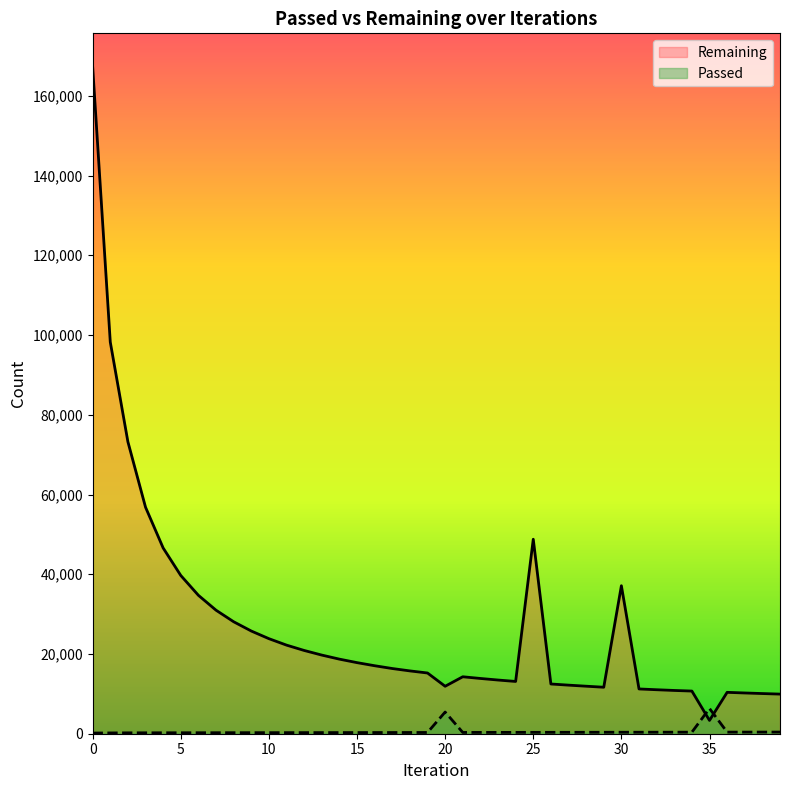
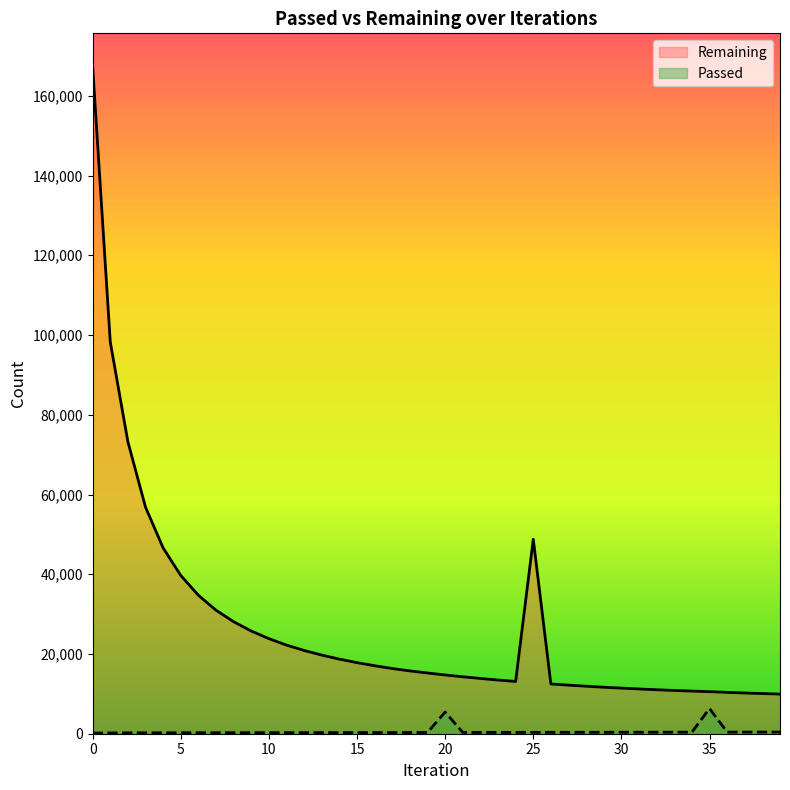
Remaining, 20: 12,000 -> 15,000
Remaining, 30: 37,000 -> 11,000
Remaining, 35: 3,000 -> 11,000
